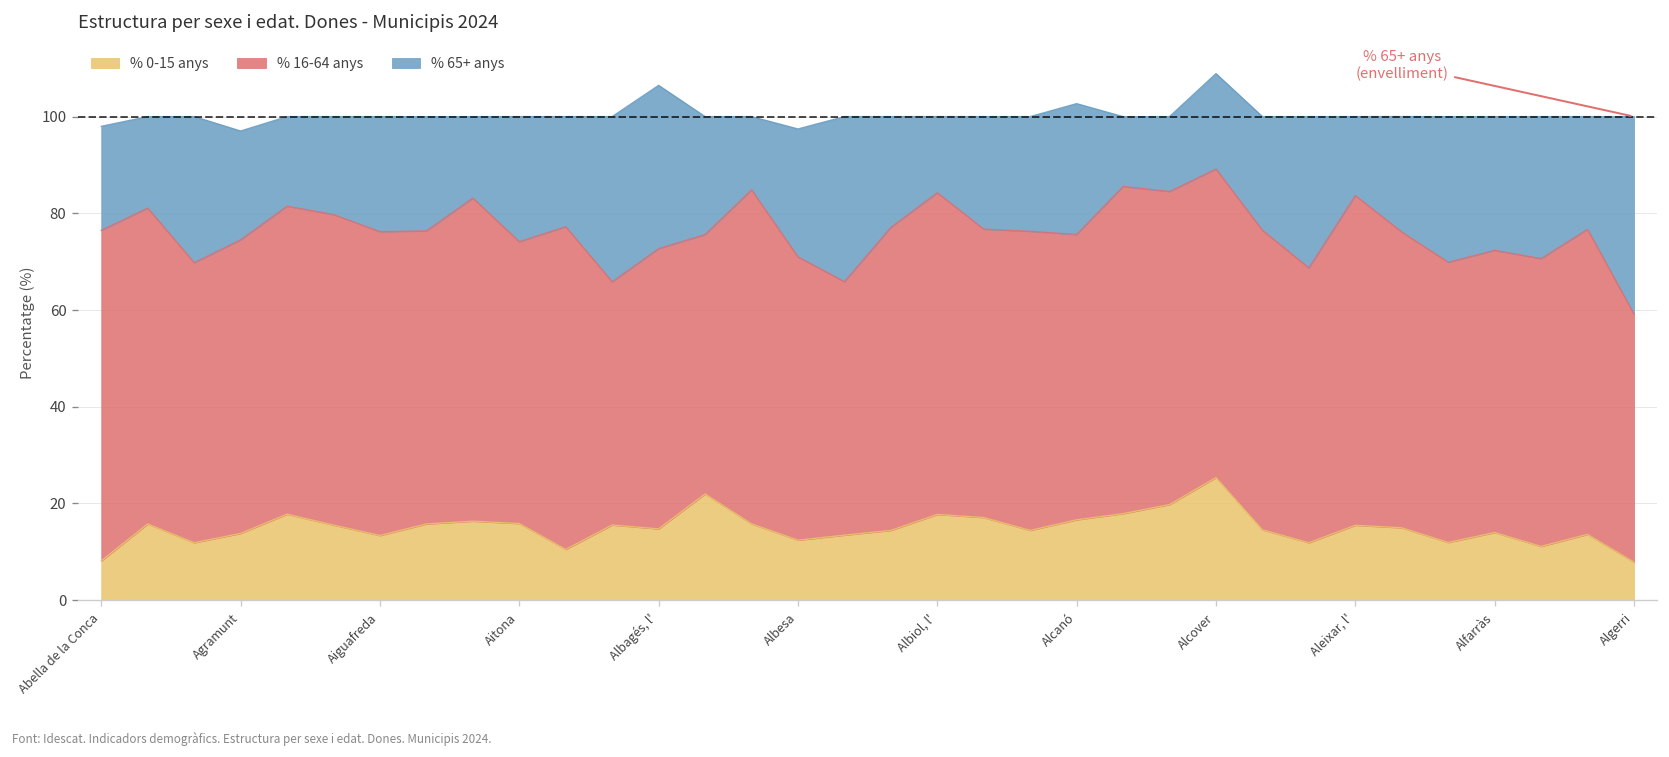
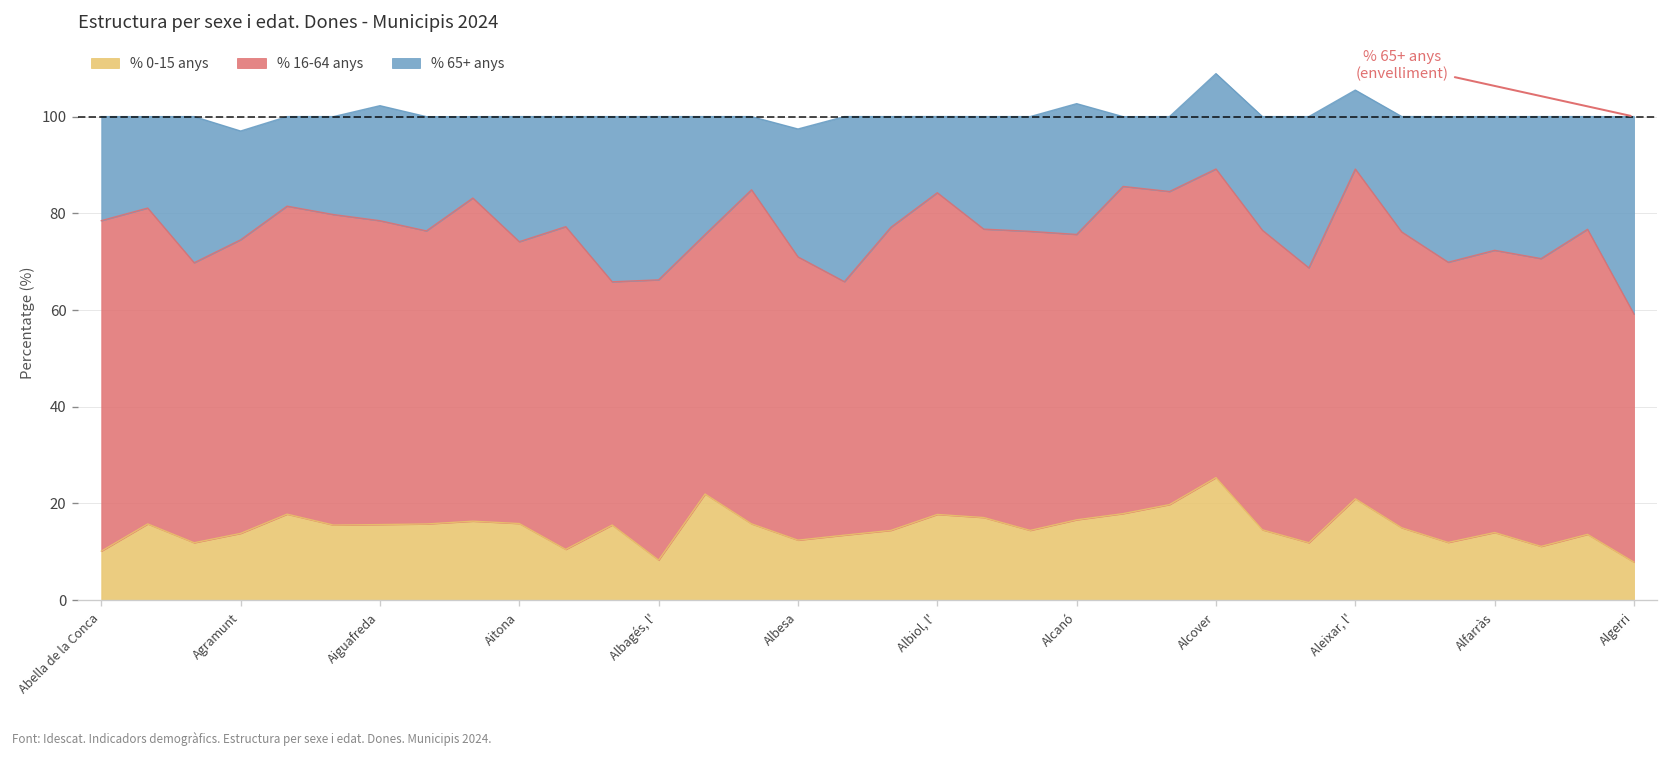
% 0-15 anys, Abella de la Conca: 8 -> 10
% 0-15 anys, Aiguafreda: 13 -> 16
% 0-15 anys, Albagés, l': 15 -> 8
% 0-15 anys, Aleixar, l': 15 -> 21
